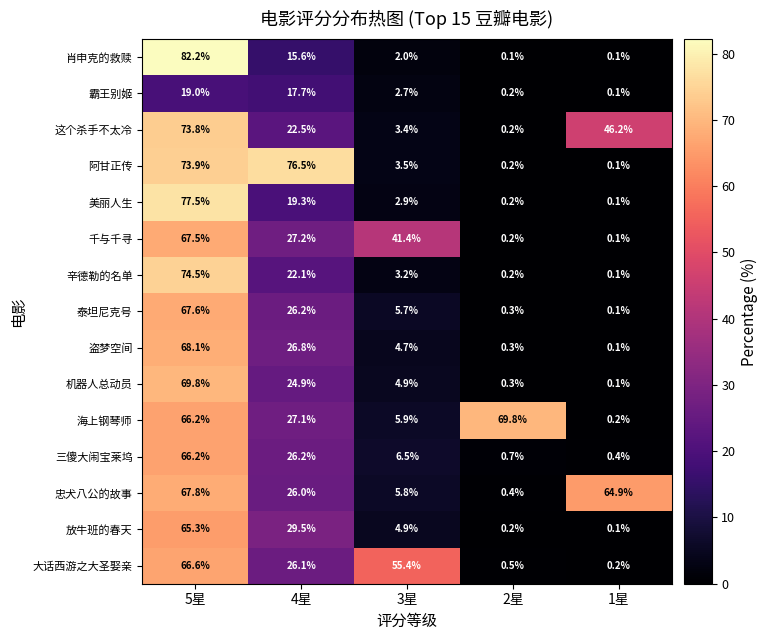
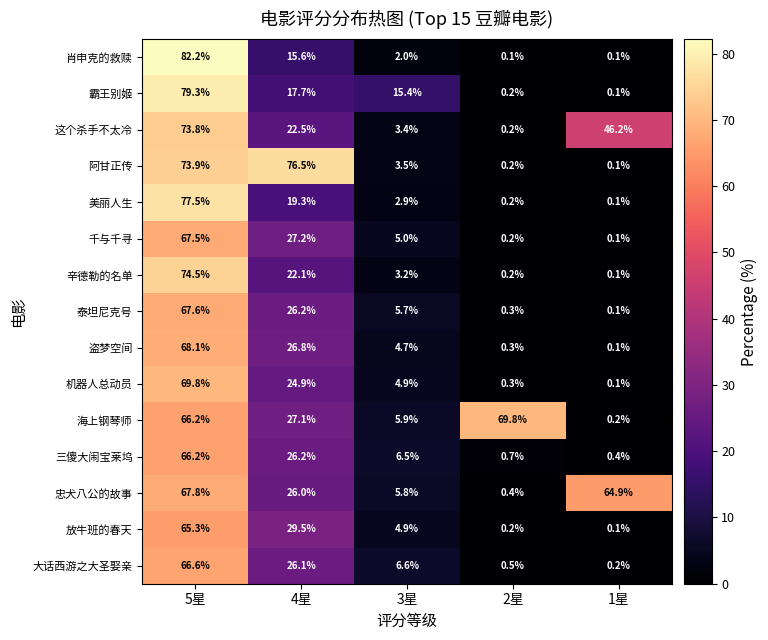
霸王别姬, 5星: 19.0% -> 79.3%
霸王别姬, 3星: 2.7% -> 15.4%
千与千寻, 3星: 41.4% -> 5.0%
大话西游之大圣娶亲, 3星: 55.4% -> 6.6%
